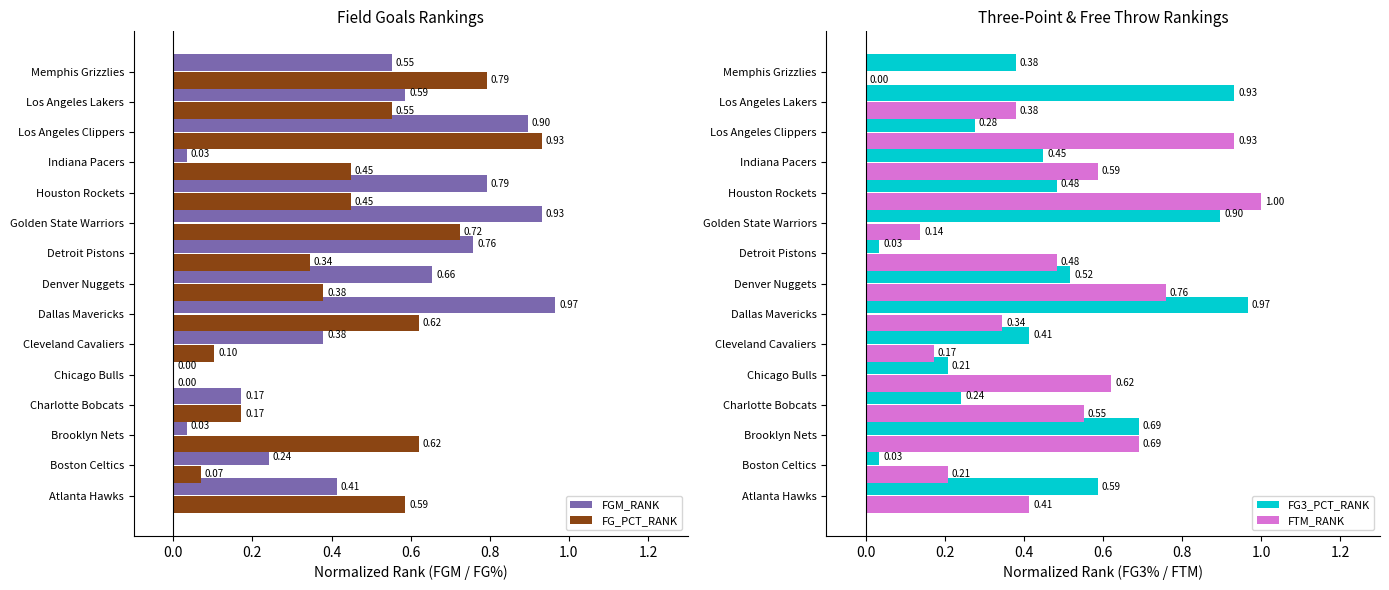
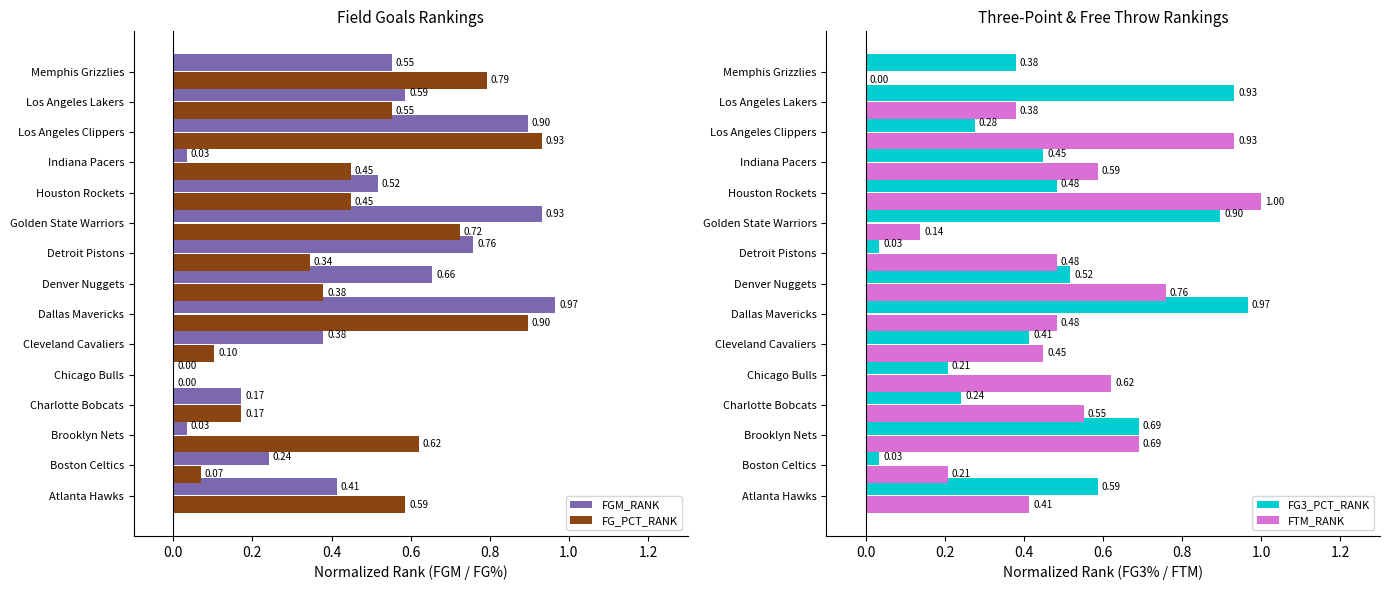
Field Goals Rankings, FGM_RANK, Houston Rockets: 0.79 -> 0.52
Field Goals Rankings, FG_PCT_RANK, Dallas Mavericks: 0.62 -> 0.90
Three-Point & Free Throw Rankings, FTM_RANK, Dallas Mavericks: 0.34 -> 0.48
Three-Point & Free Throw Rankings, FTM_RANK, Cleveland Cavaliers: 0.17 -> 0.45
